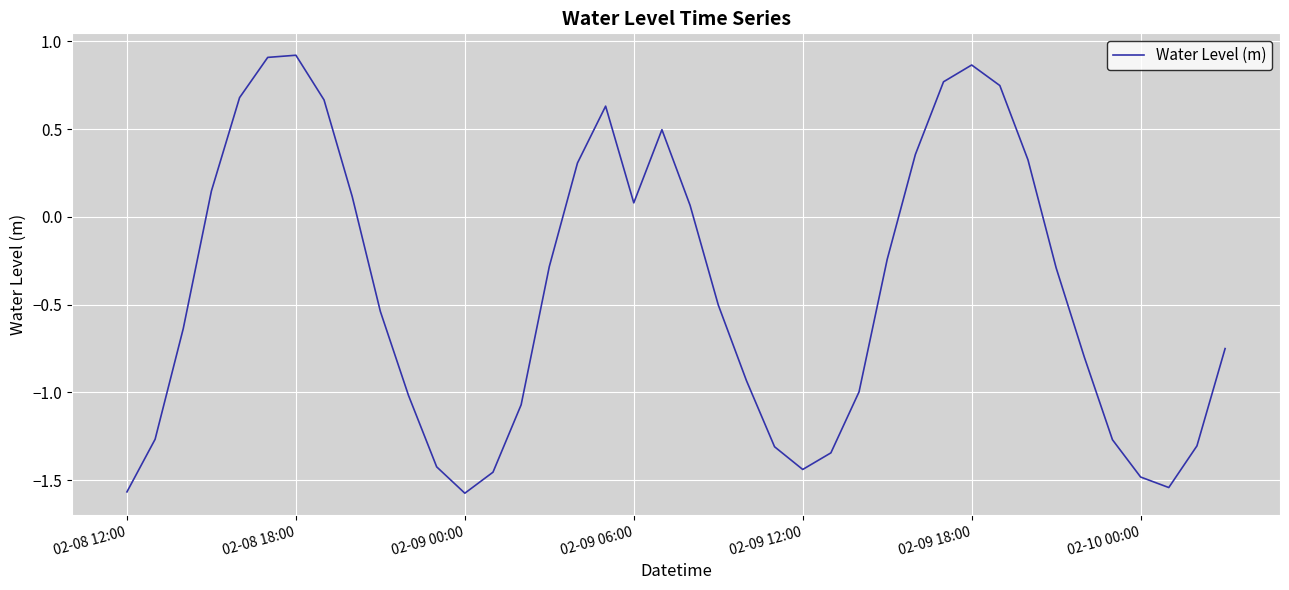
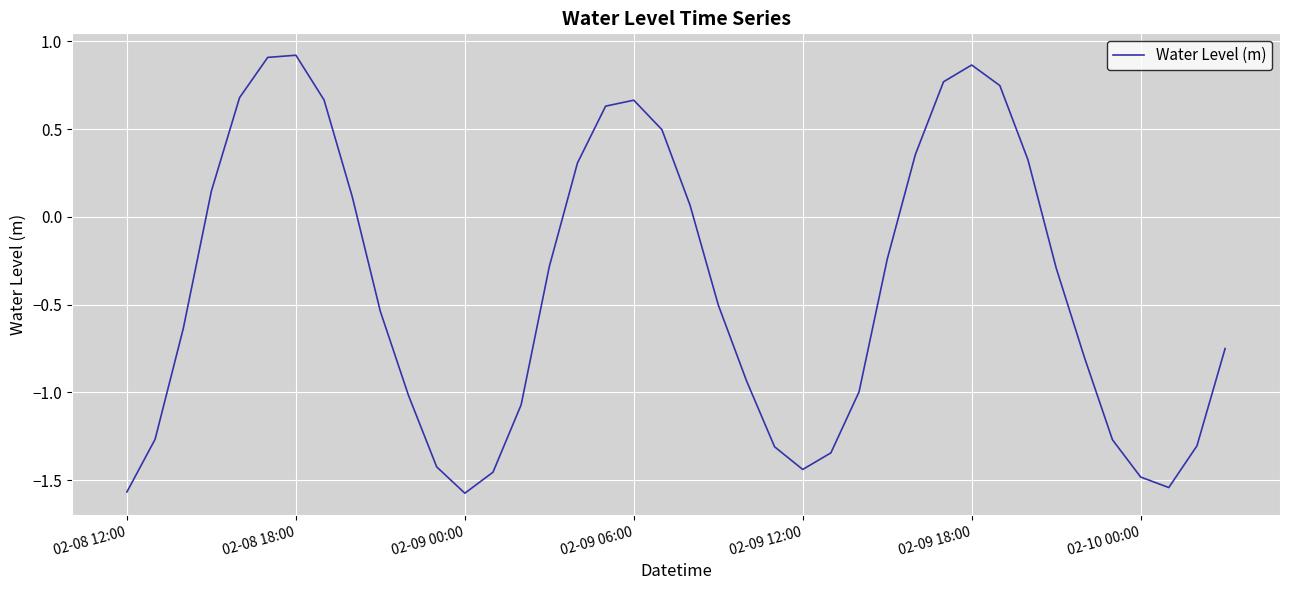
02-09 06:00: 0.08 -> 0.67
